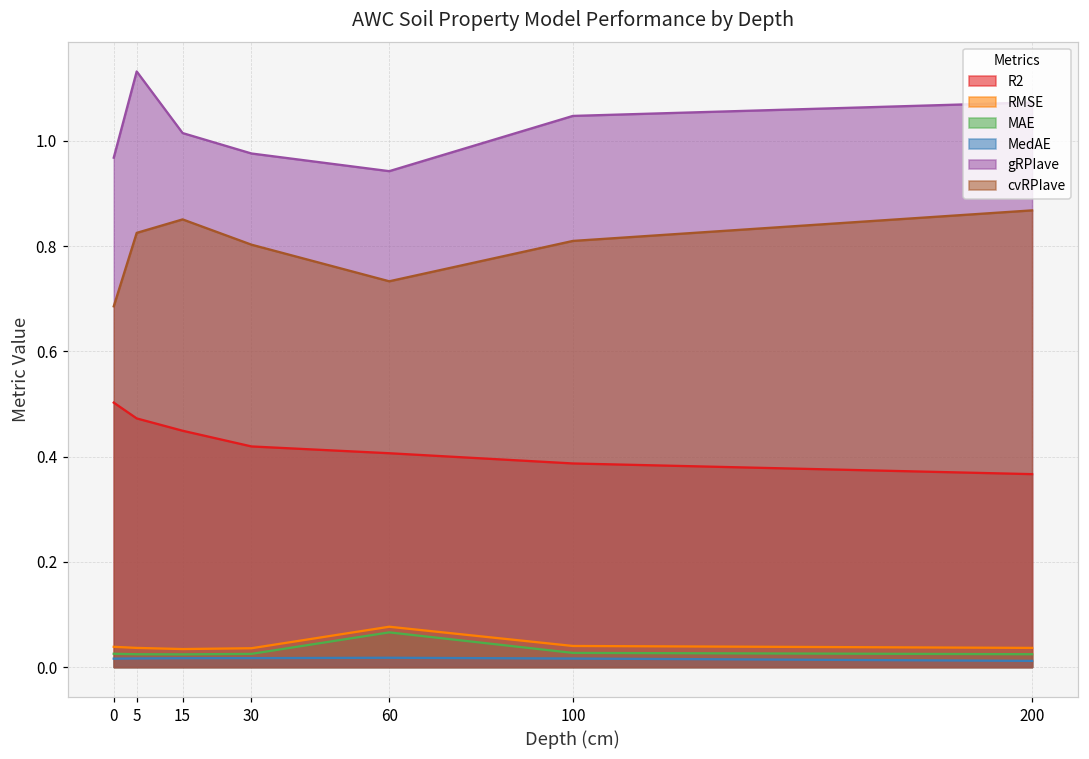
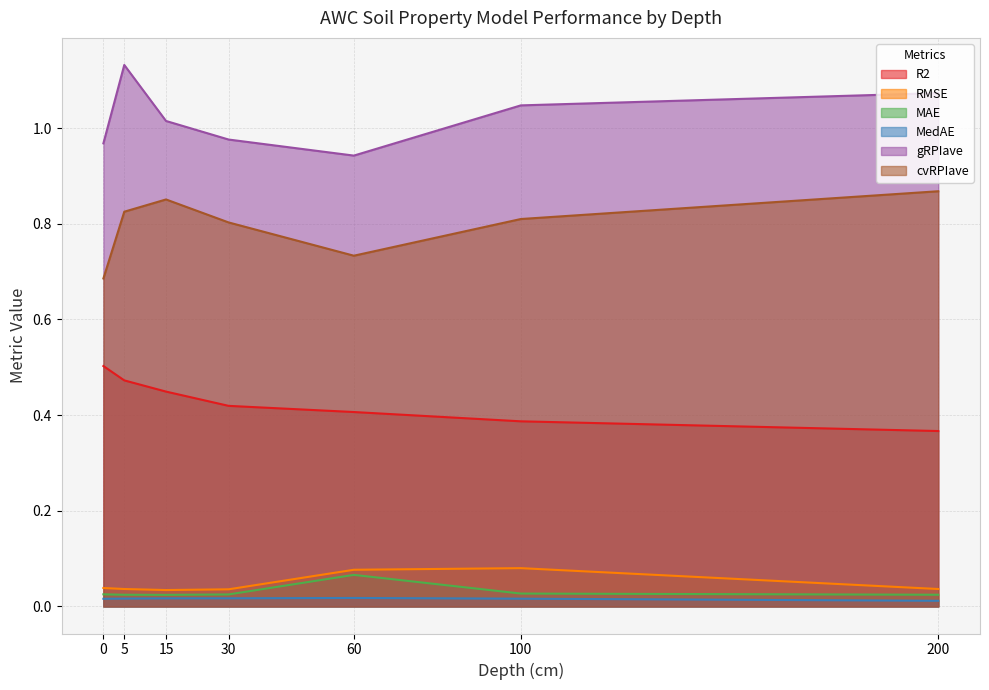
RMSE, 100: 0.04 -> 0.08
